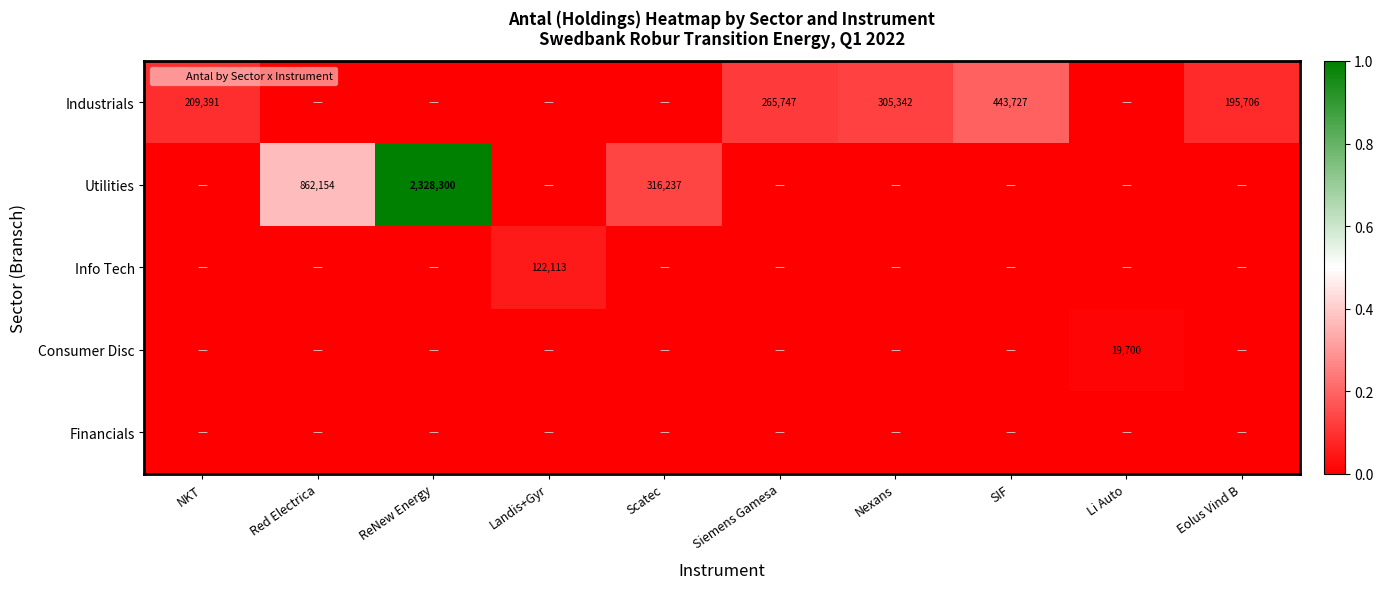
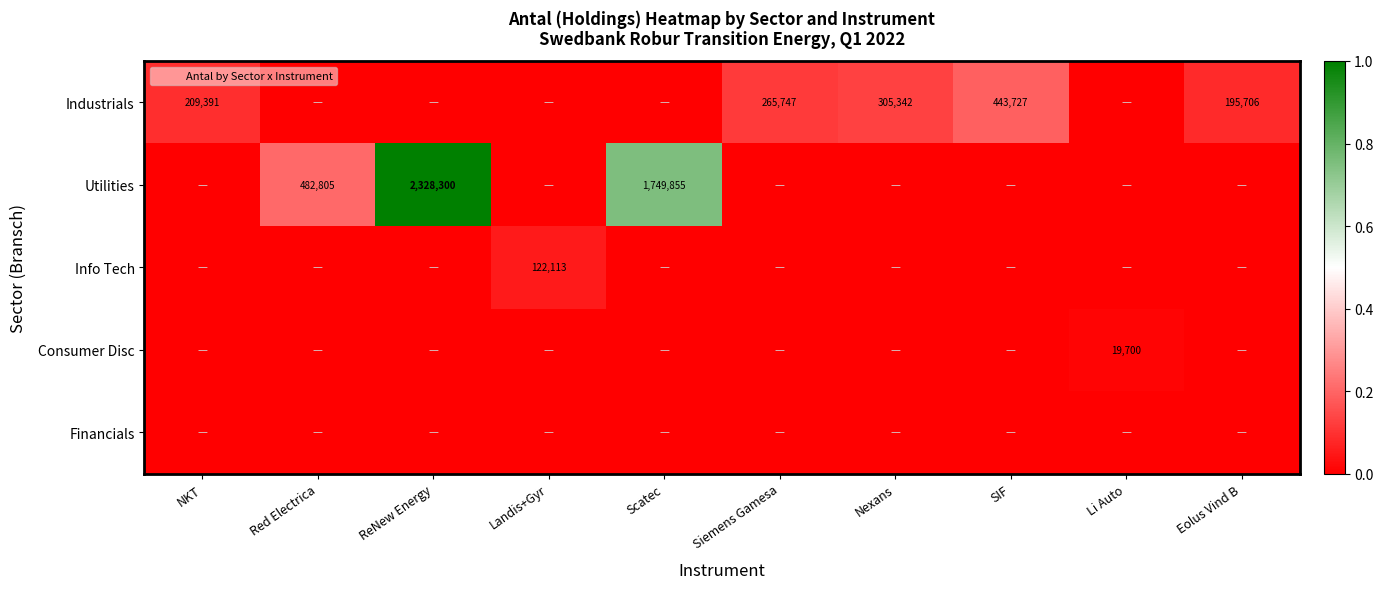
Utilities, Red Electrica: 862,154 -> 482,805
Utilities, Scatec: 316,237 -> 1,749,855
